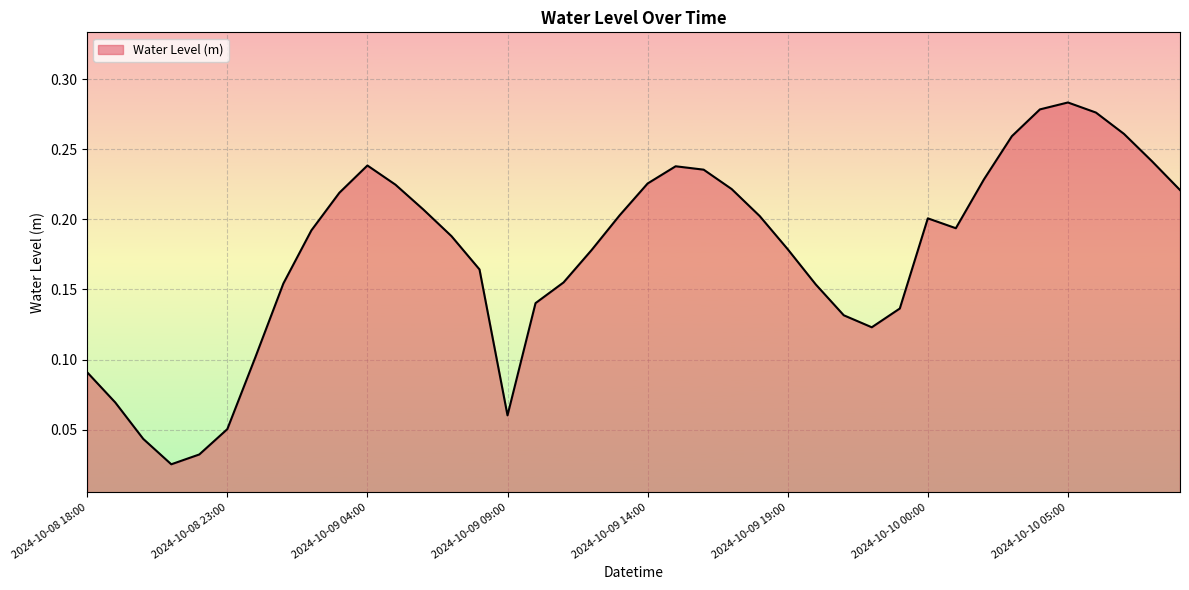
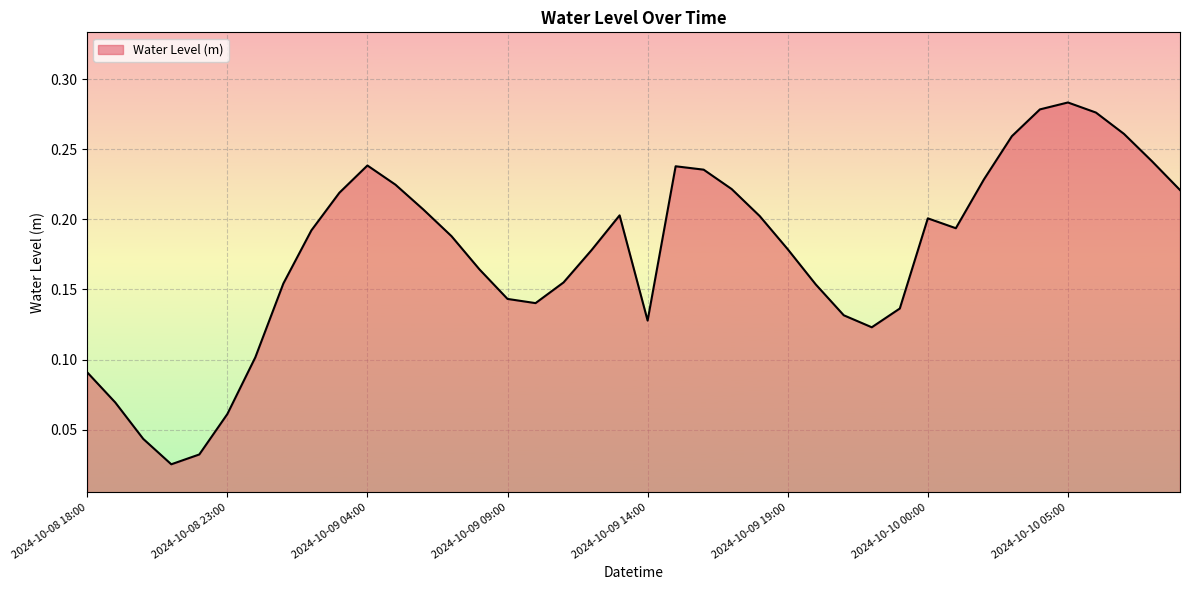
2024-10-08 23:00: 0.050 -> 0.061
2024-10-09 09:00: 0.060 -> 0.143
2024-10-09 14:00: 0.226 -> 0.128
